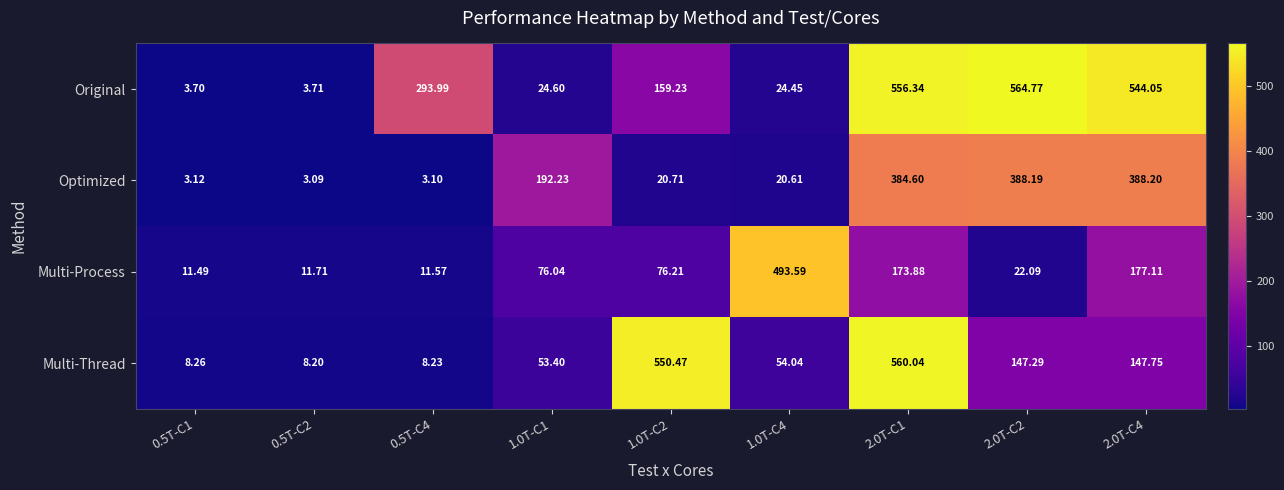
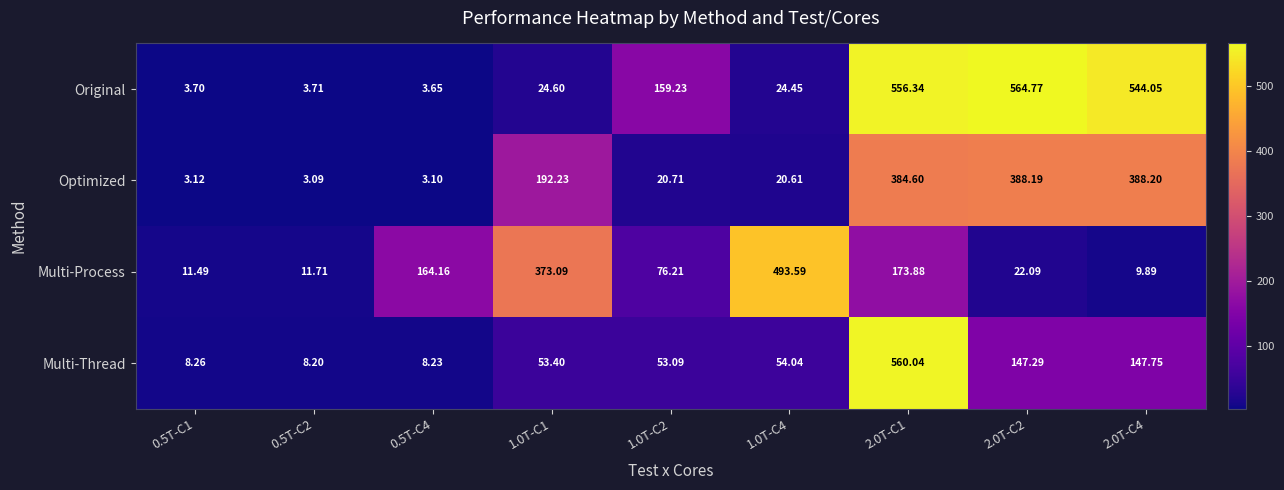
Original, 0.5T-C4: 293.99 -> 3.65
Multi-Process, 0.5T-C4: 11.57 -> 164.16
Multi-Process, 1.0T-C1: 76.04 -> 373.09
Multi-Process, 2.0T-C4: 177.11 -> 9.89
Multi-Thread, 1.0T-C2: 550.47 -> 53.09
